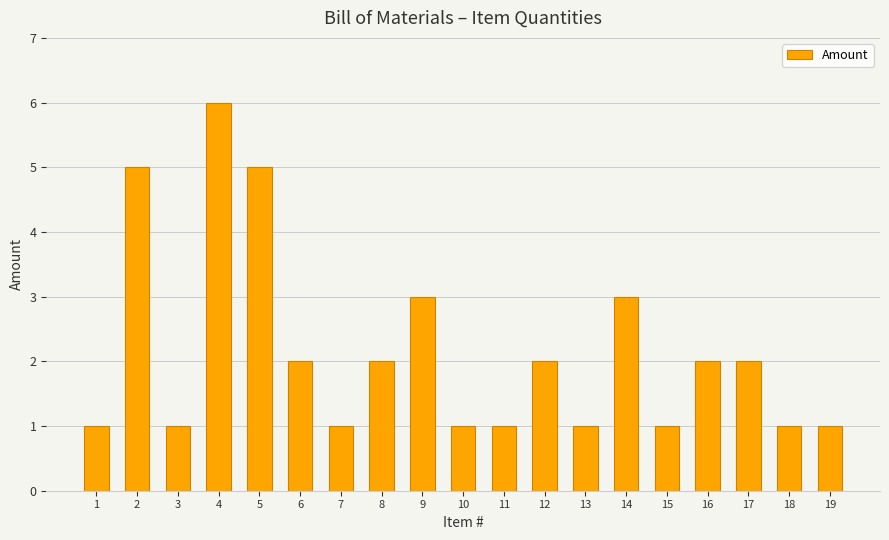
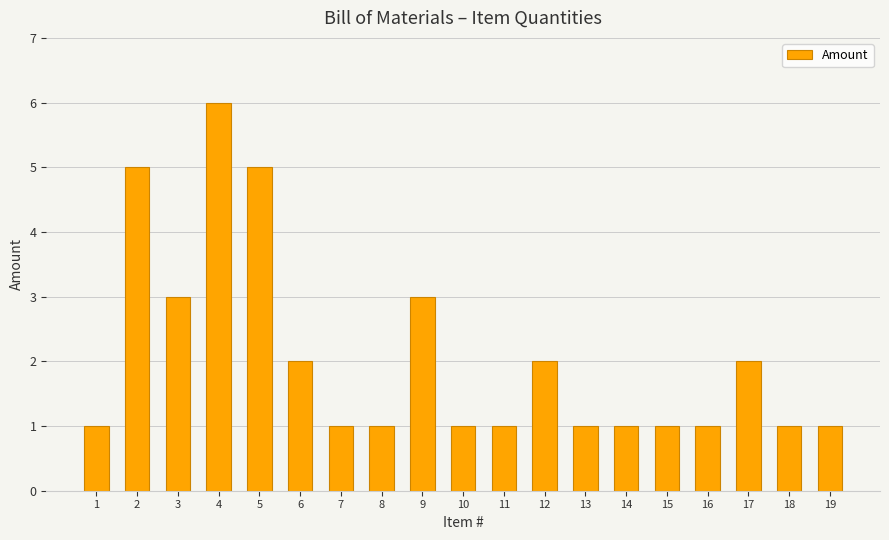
3: 1 -> 3
8: 2 -> 1
14: 3 -> 1
16: 2 -> 1
